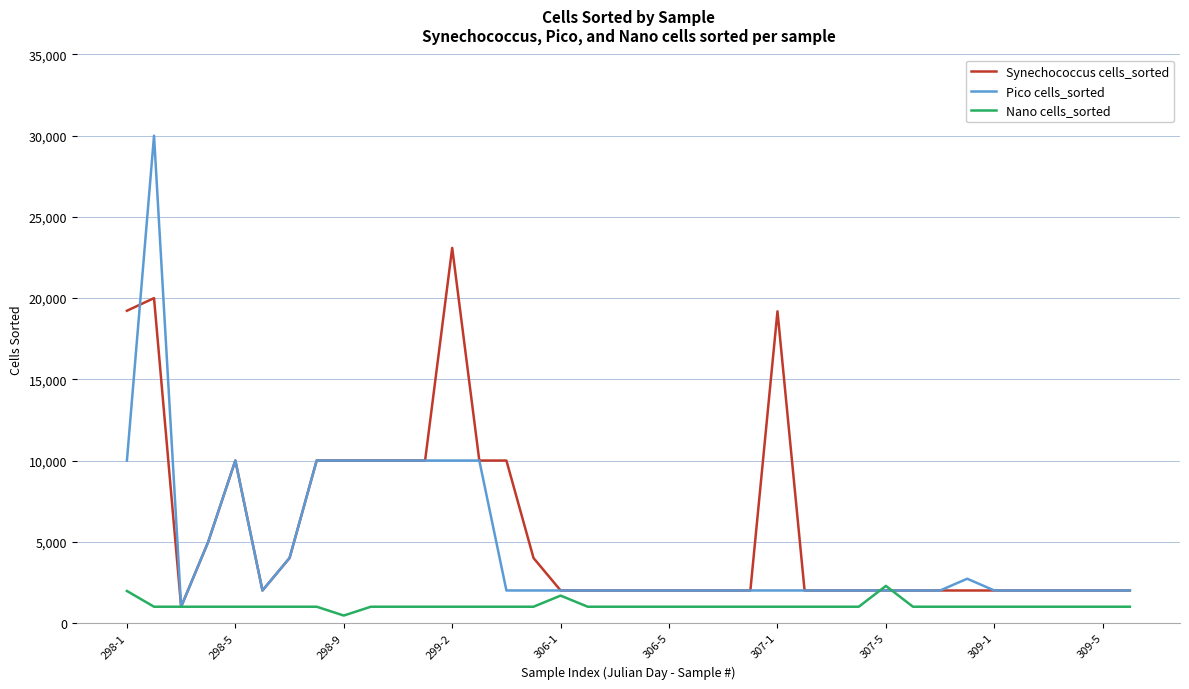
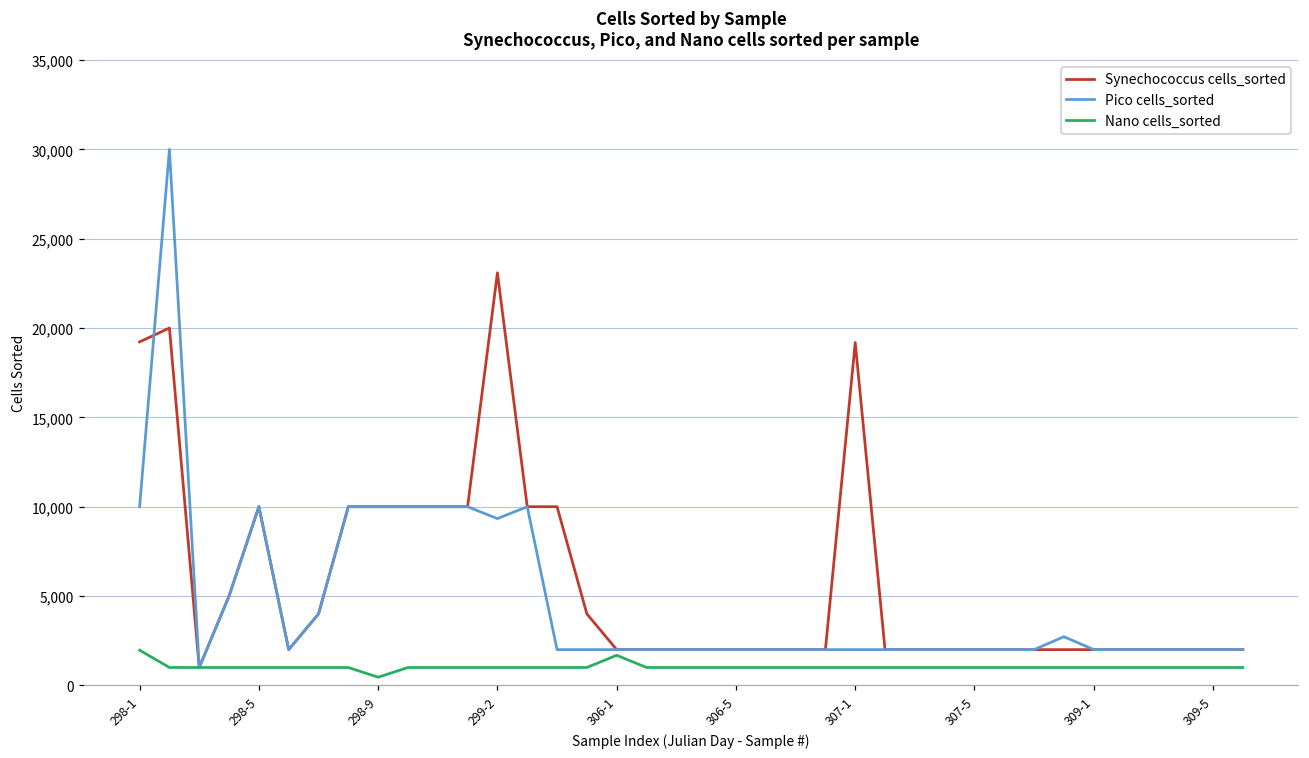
Pico cells_sorted, 299-2: 10,000 -> 9,300
Nano cells_sorted, 307-5: 2,300 -> 1,000
